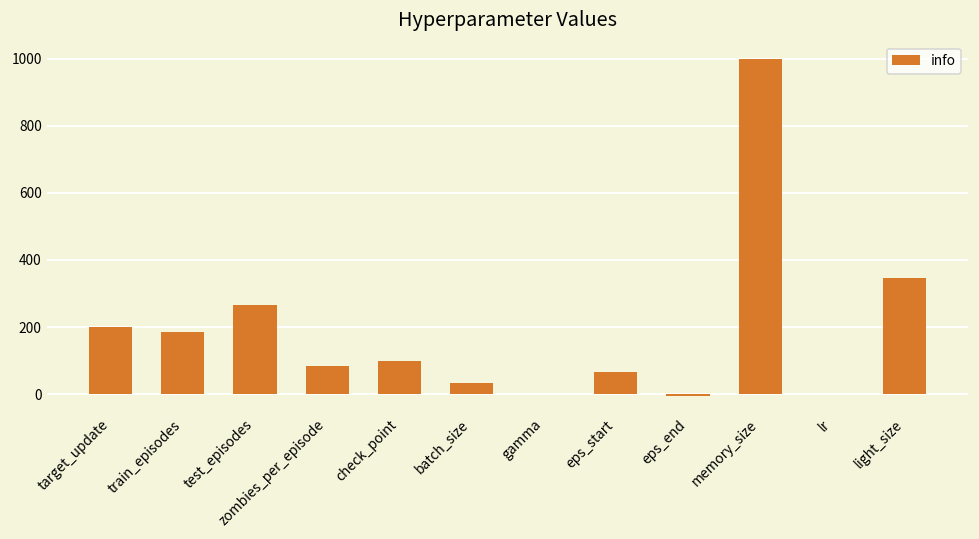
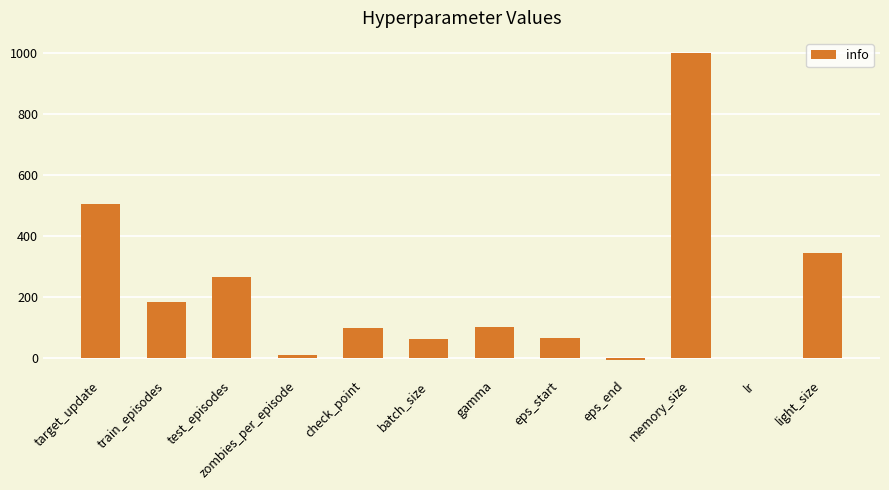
target_update: 200 -> 510
zombies_per_episode: 80 -> 10
batch_size: 30 -> 60
gamma: 0 -> 100
